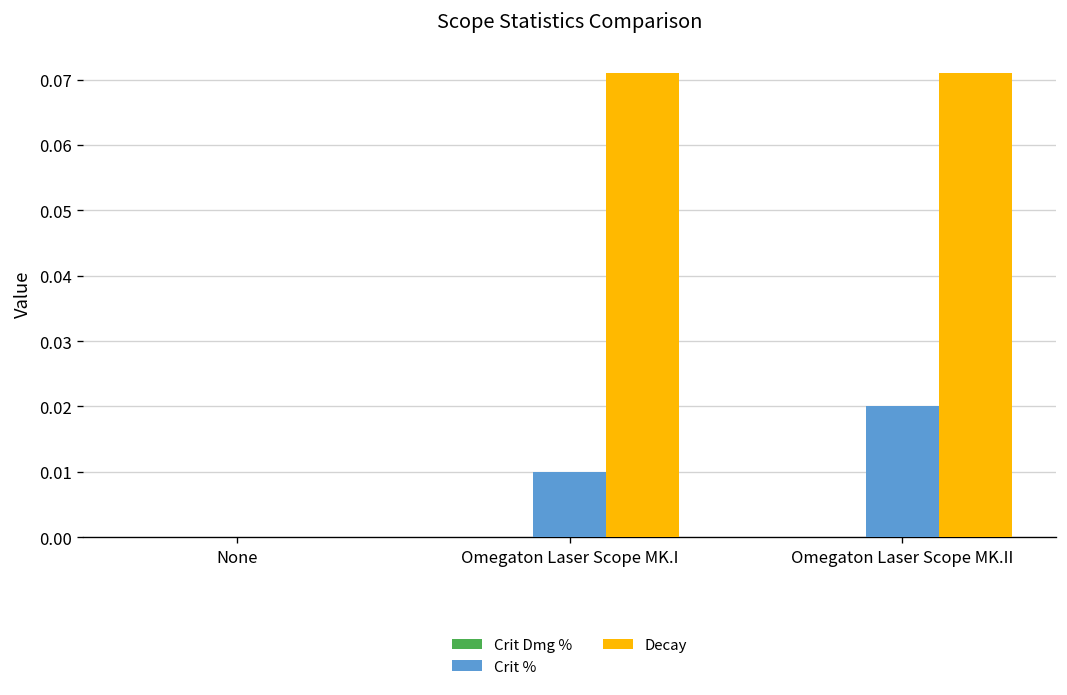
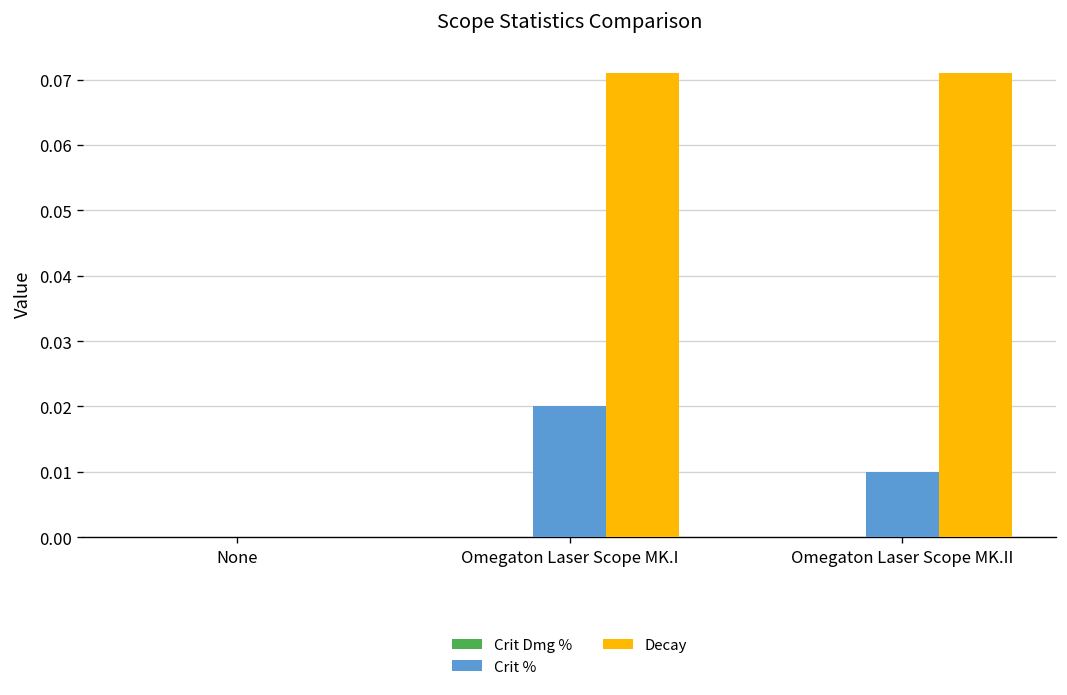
Crit %, Omegaton Laser Scope MK.I: 0.01 -> 0.02
Crit %, Omegaton Laser Scope MK.II: 0.02 -> 0.01
